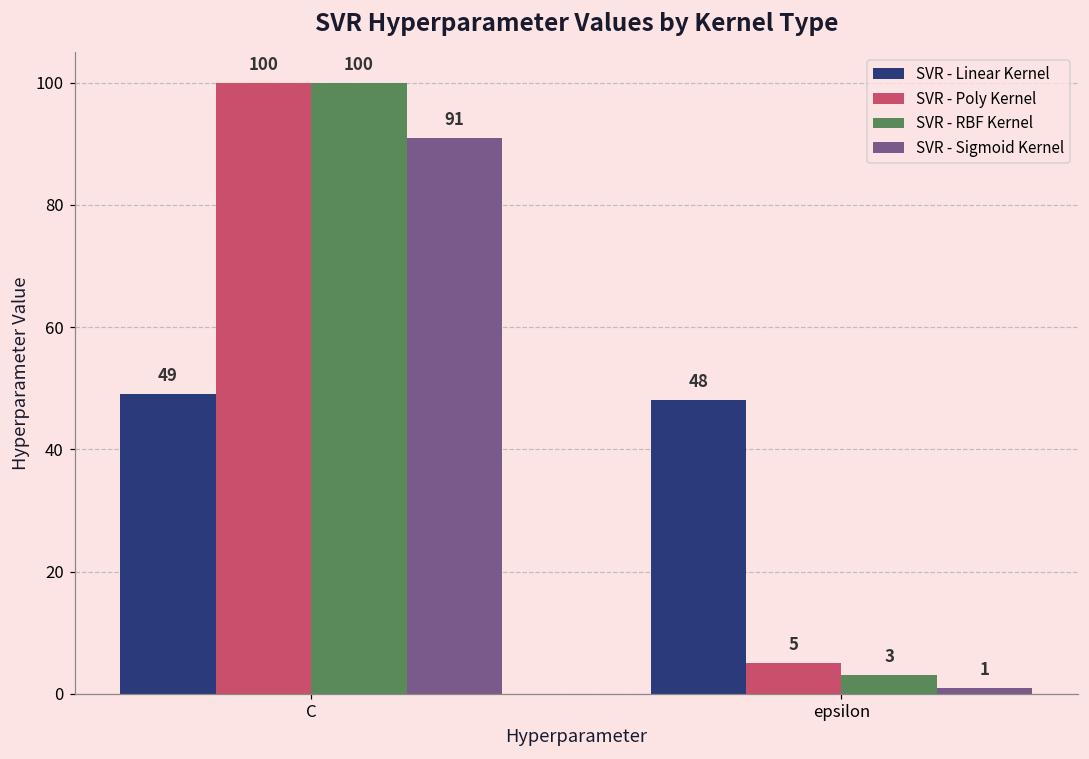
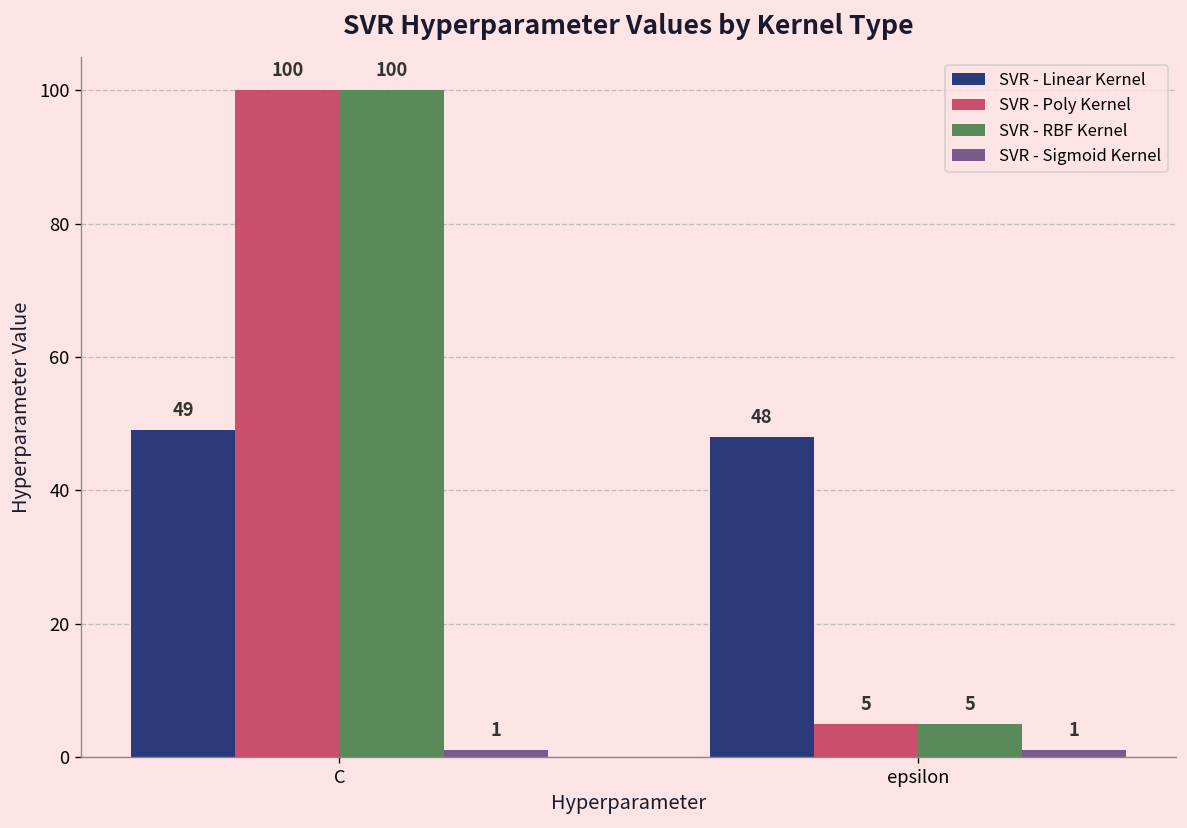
SVR - Sigmoid Kernel, C: 91 -> 1
SVR - RBF Kernel, epsilon: 3 -> 5
